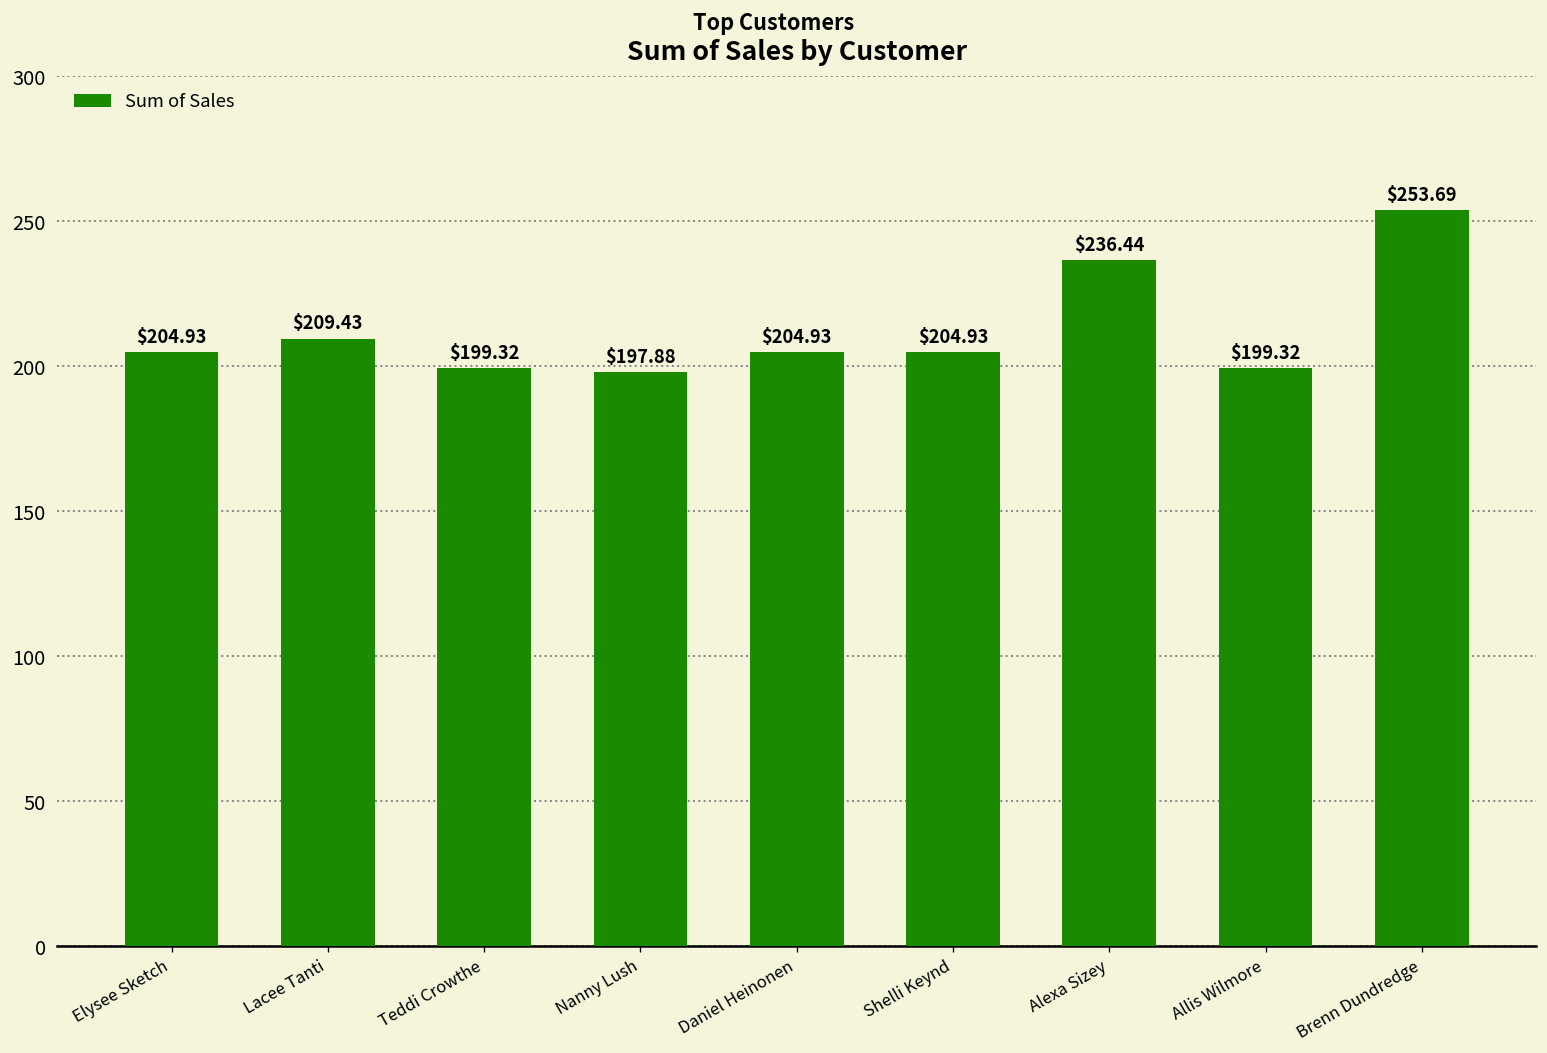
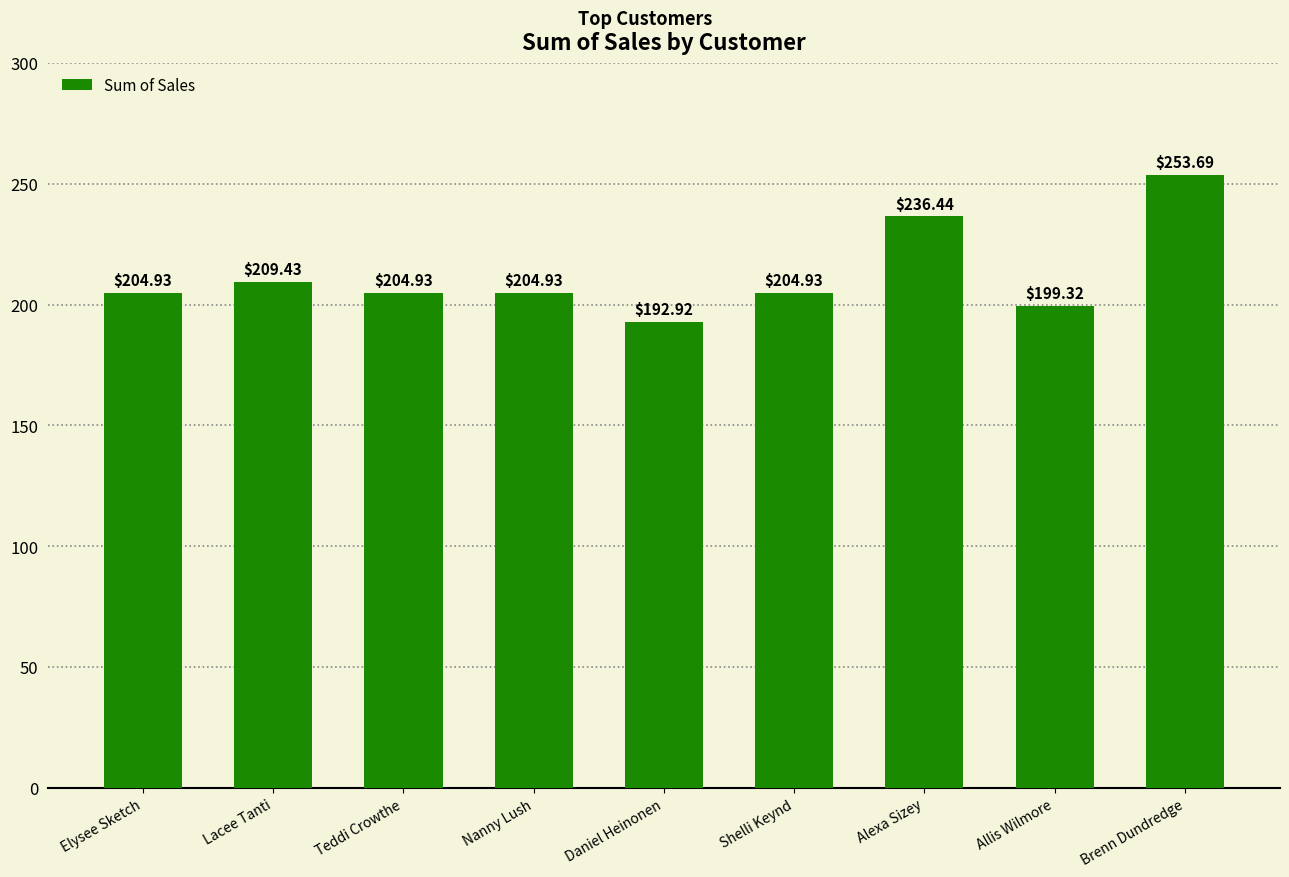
Teddi Crowthe: $199.32 -> $204.93
Nanny Lush: $197.88 -> $204.93
Daniel Heinonen: $204.93 -> $192.92
